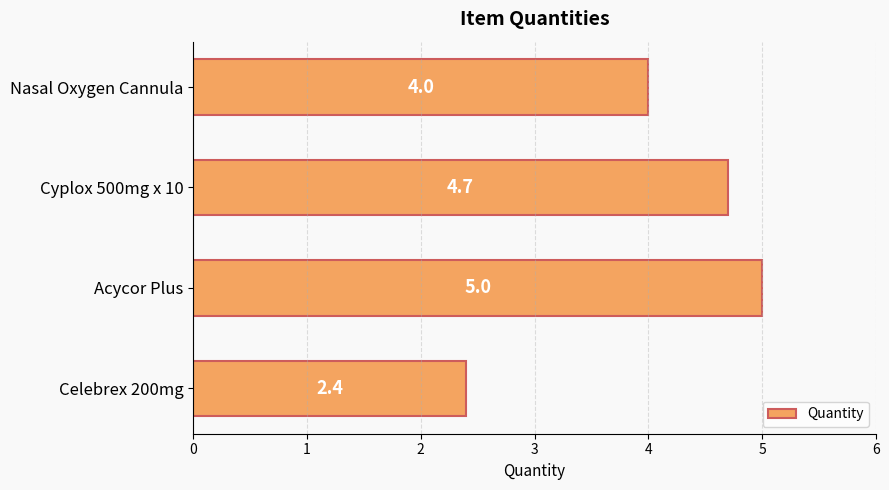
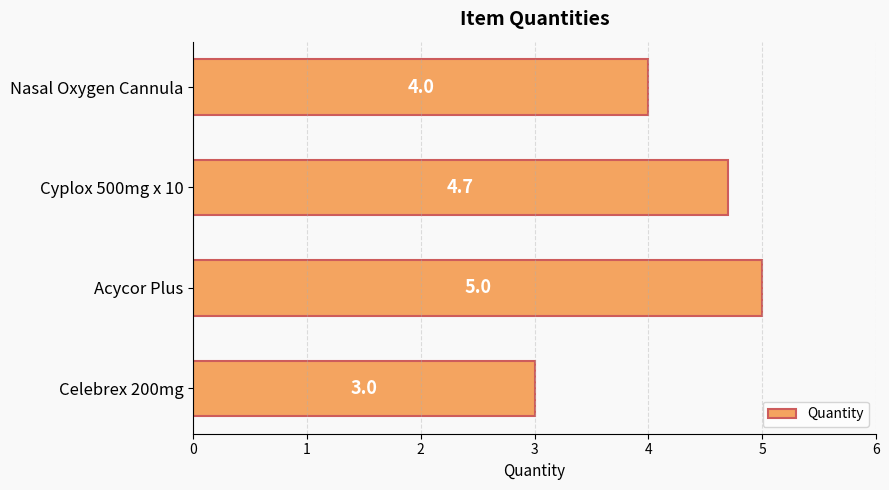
Celebrex 200mg: 2.4 -> 3.0
